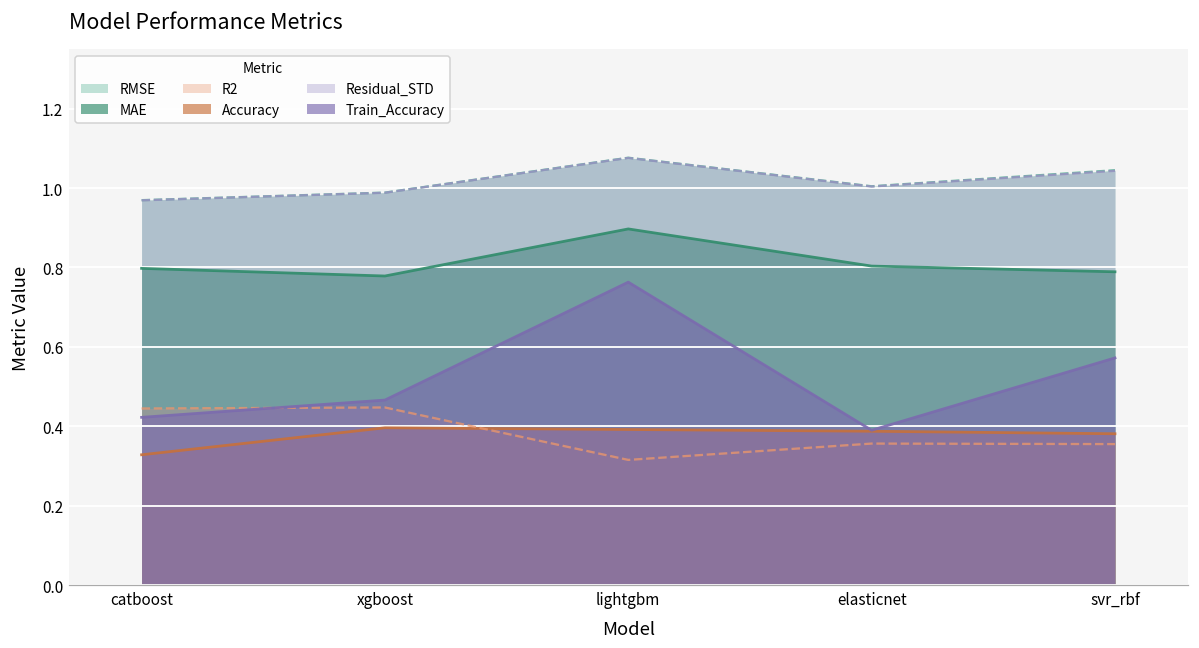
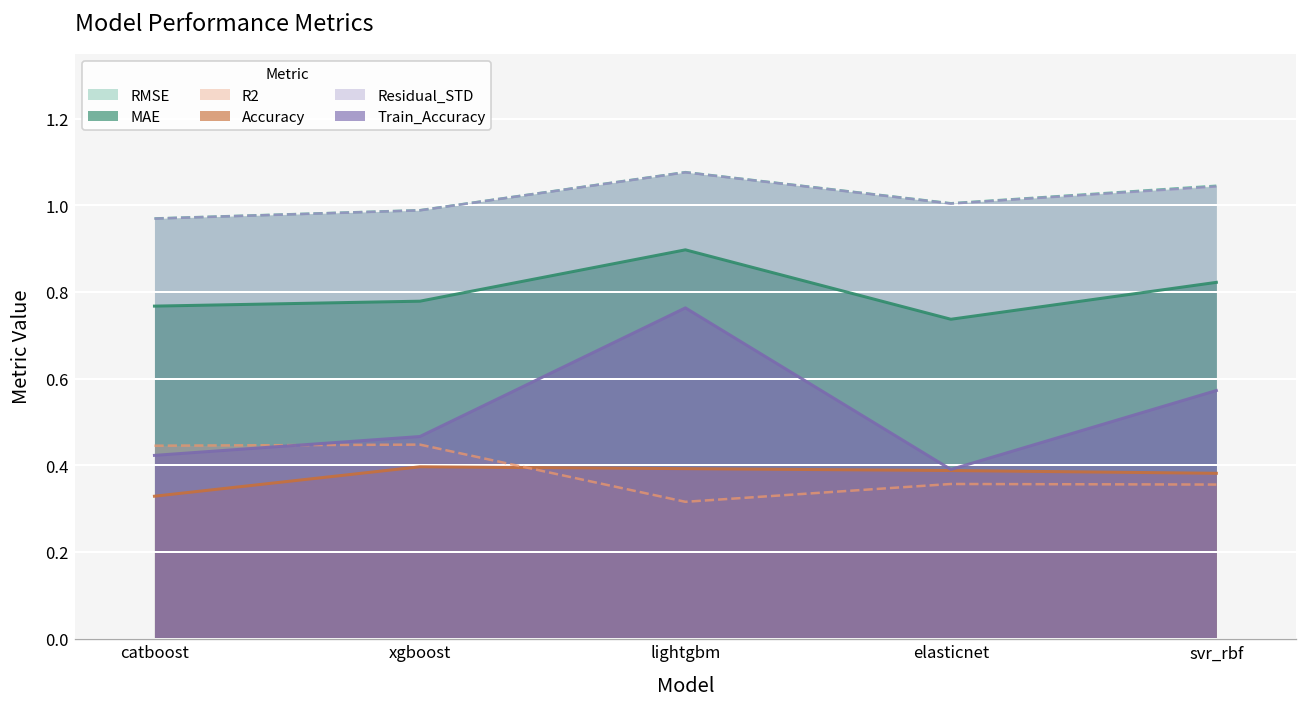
MAE, catboost: 0.80 -> 0.77
MAE, elasticnet: 0.80 -> 0.74
MAE, svr_rbf: 0.79 -> 0.82
